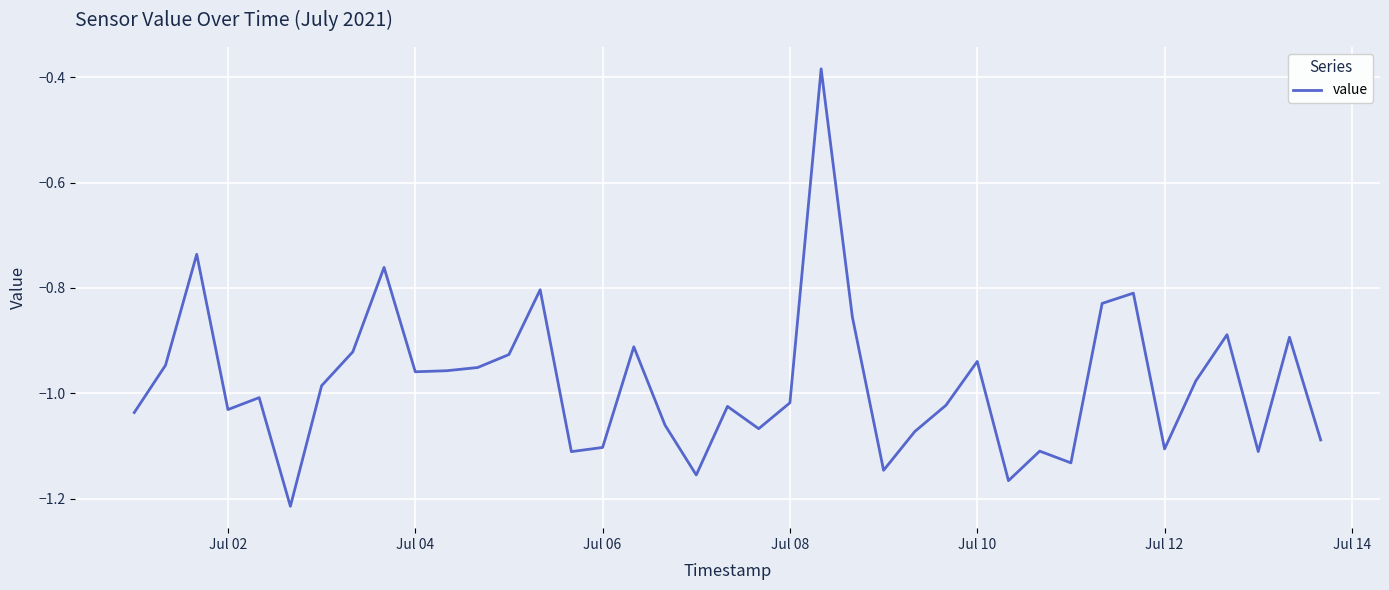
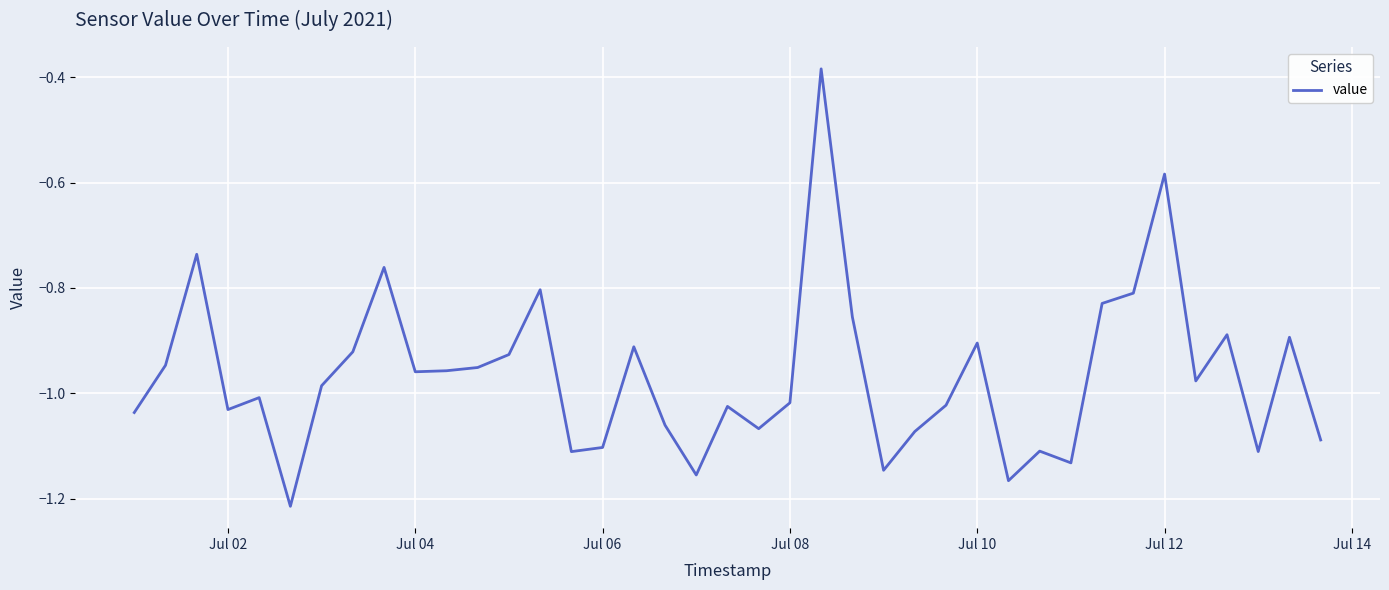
Jul 10: -0.94 -> -0.90
Jul 12: -1.11 -> -0.58
